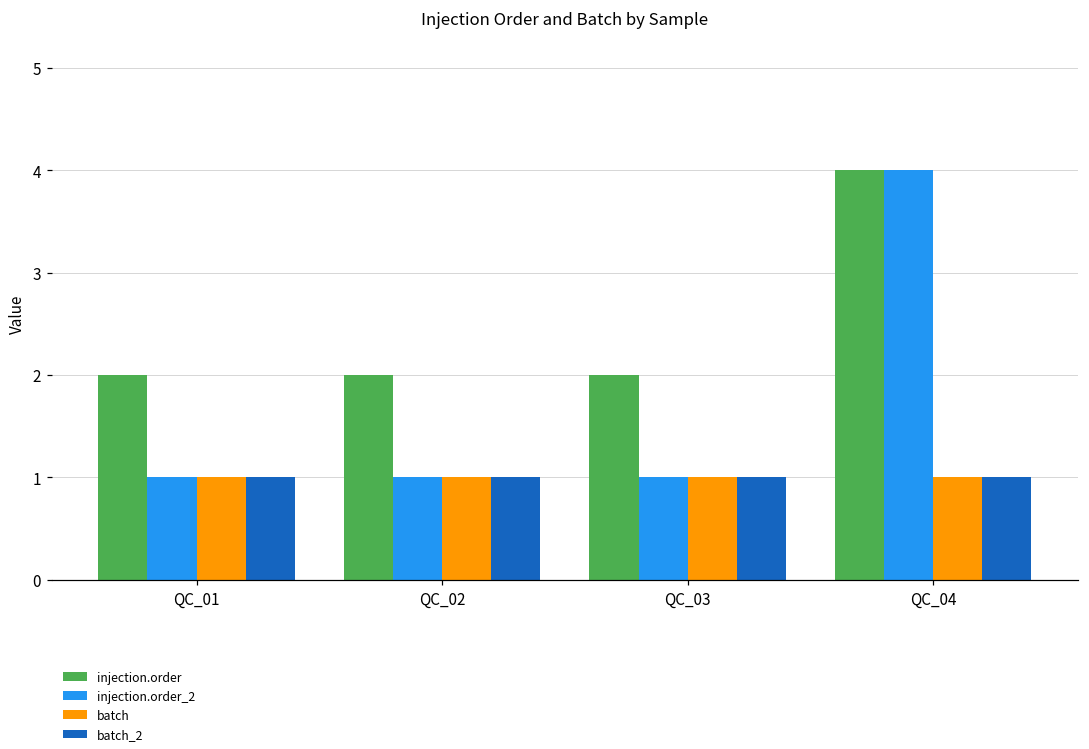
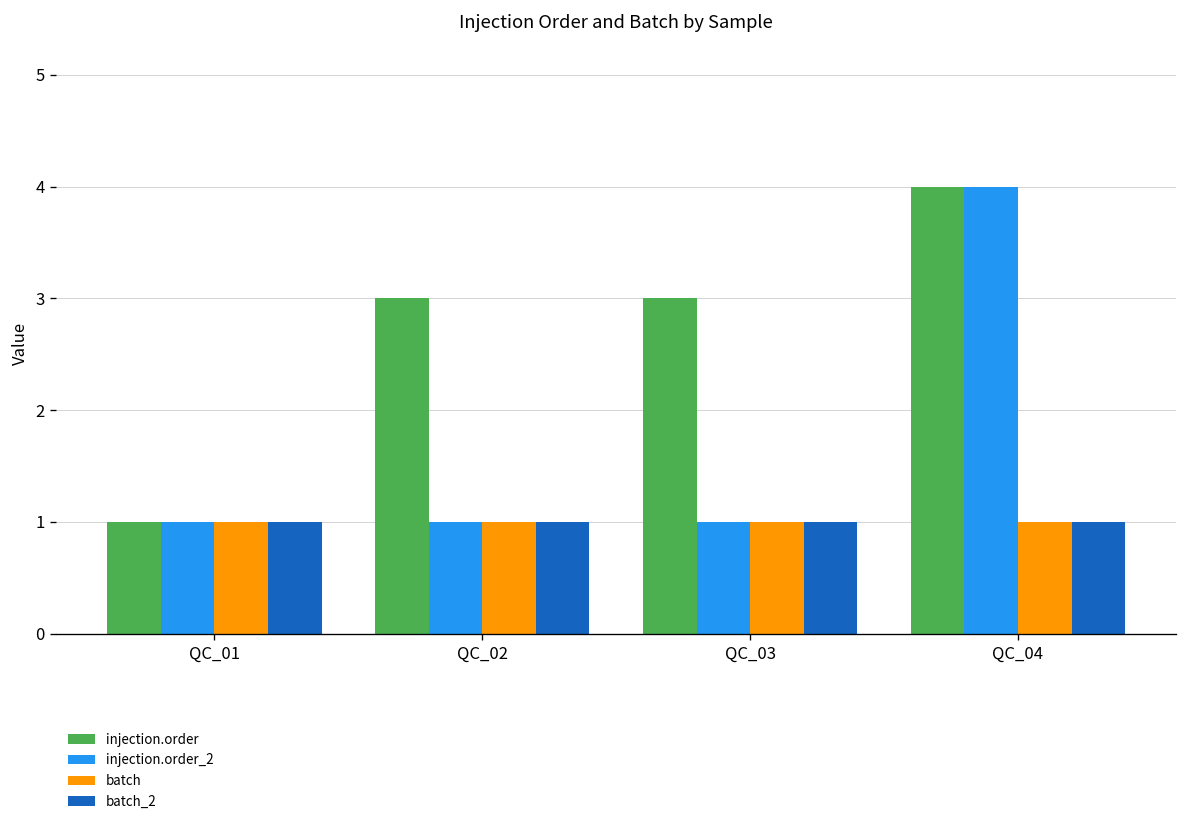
injection.order, QC_01: 2 -> 1
injection.order, QC_02: 2 -> 3
injection.order, QC_03: 2 -> 3
